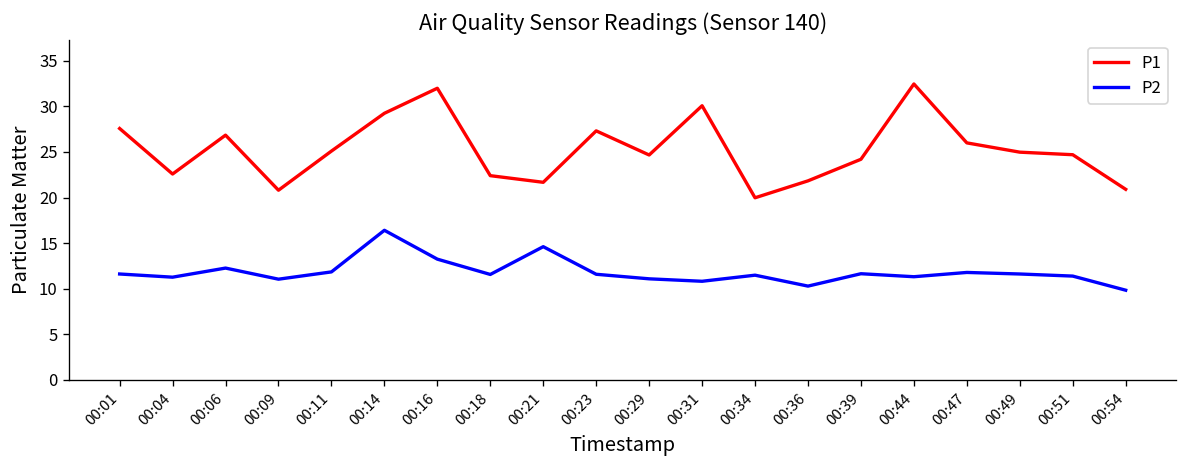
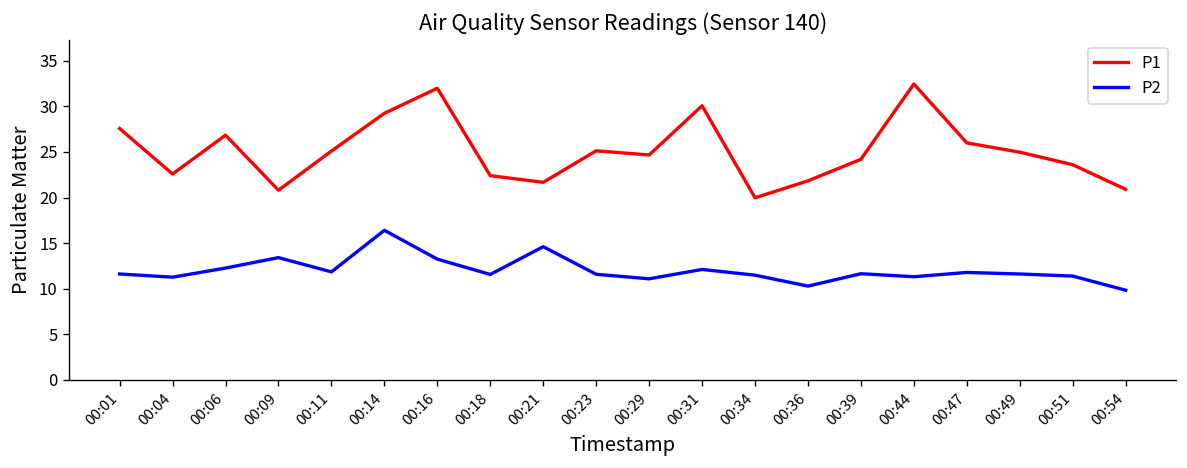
P2, 00:09: 11 -> 13
P1, 00:23: 27 -> 25
P2, 00:31: 11 -> 12
P1, 00:51: 25 -> 24
